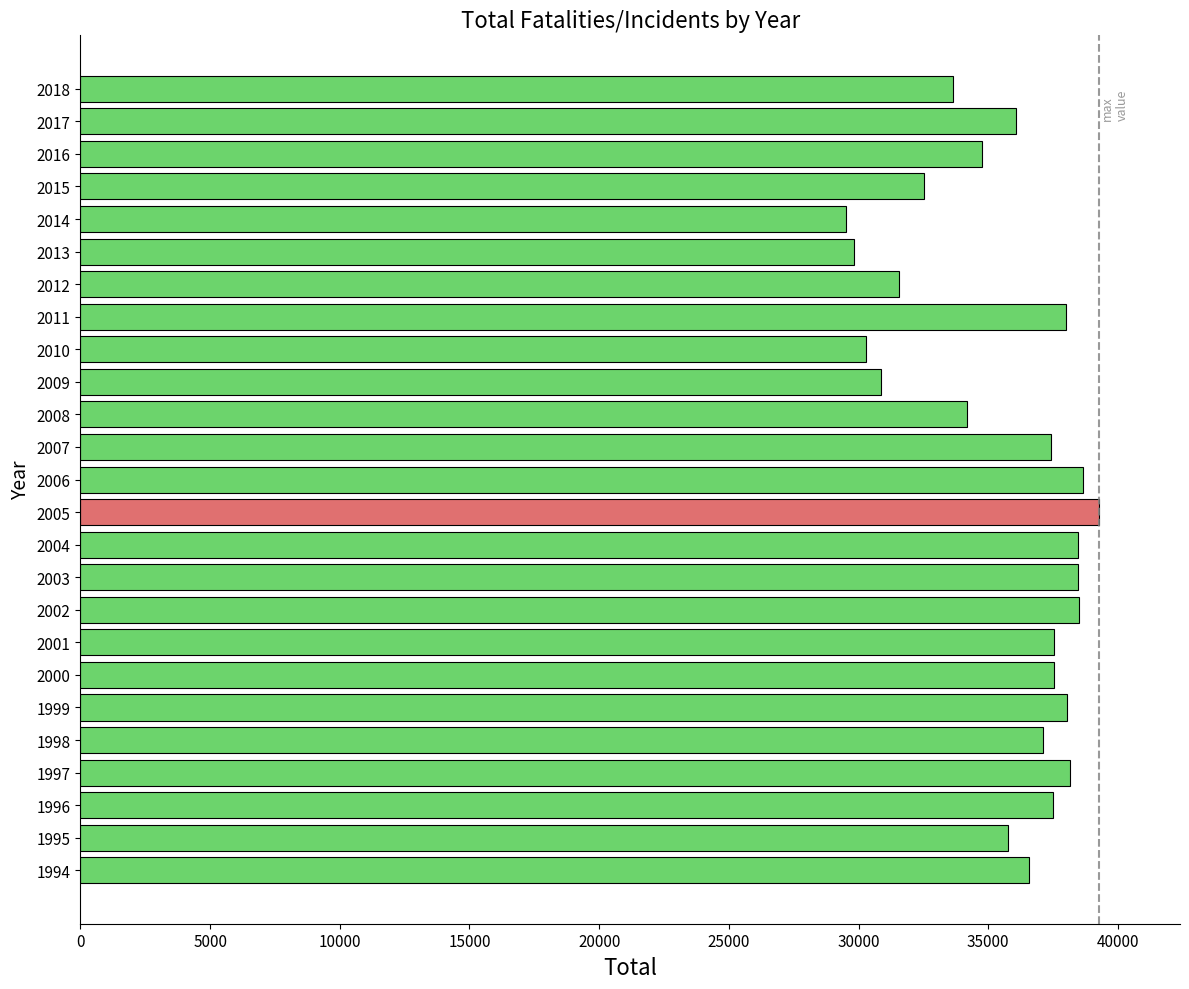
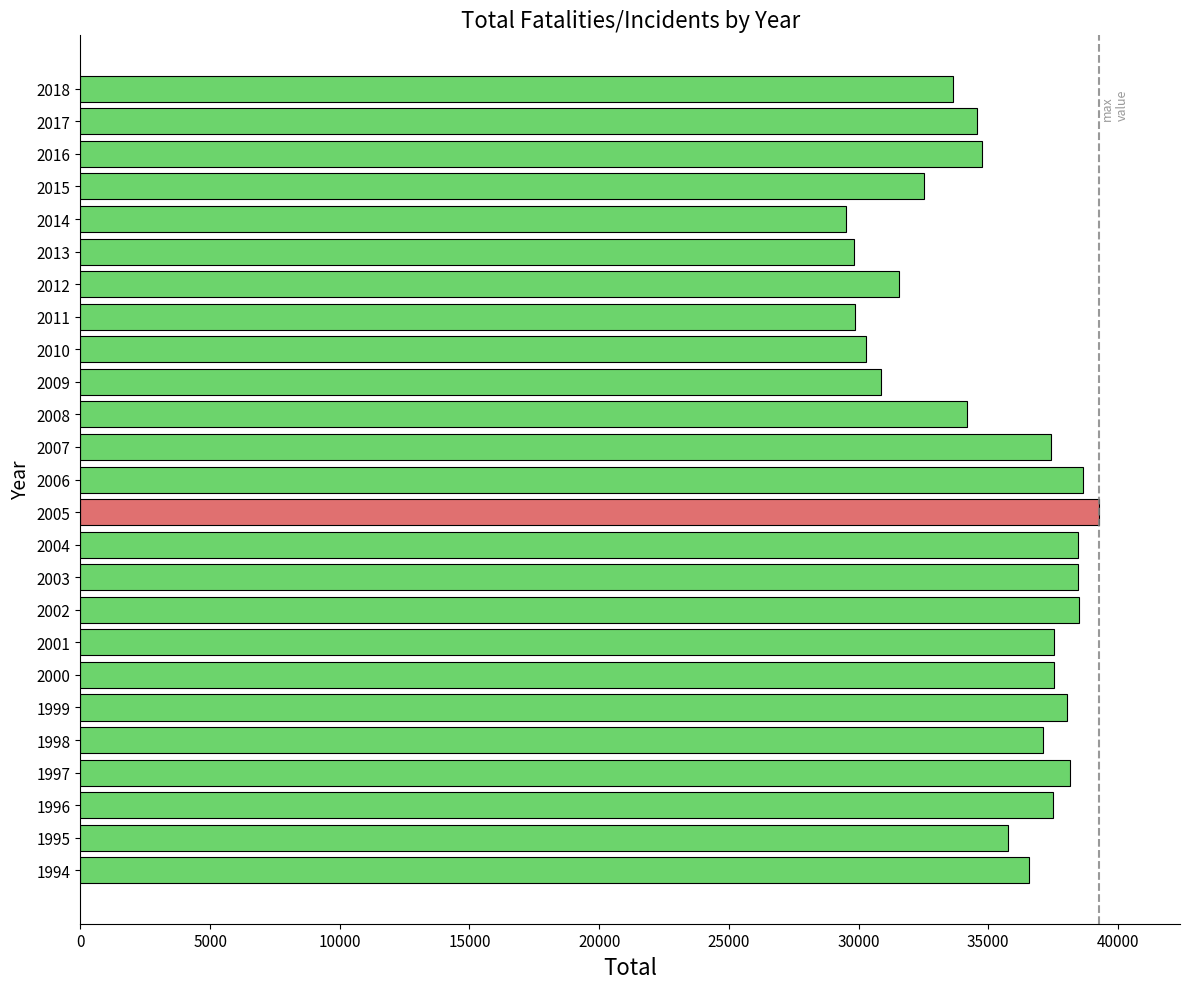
2017: 36100 -> 34600
2011: 38000 -> 29900
